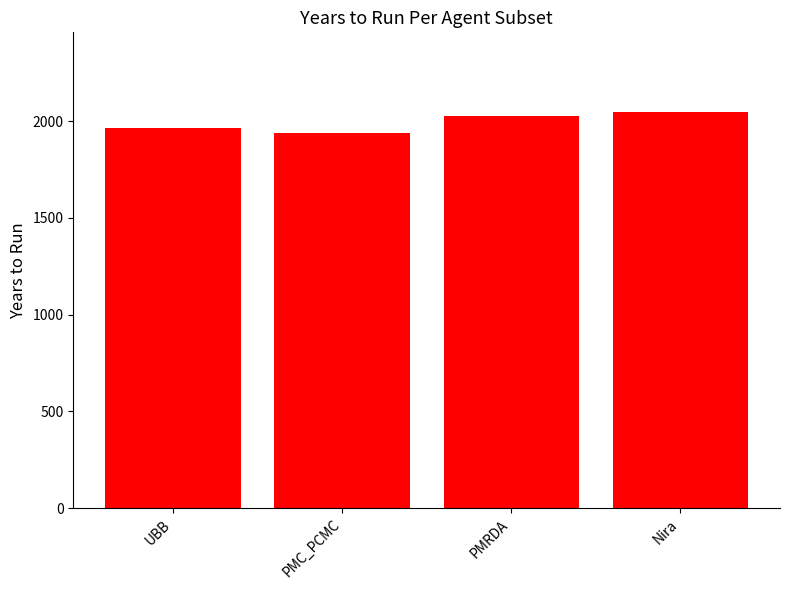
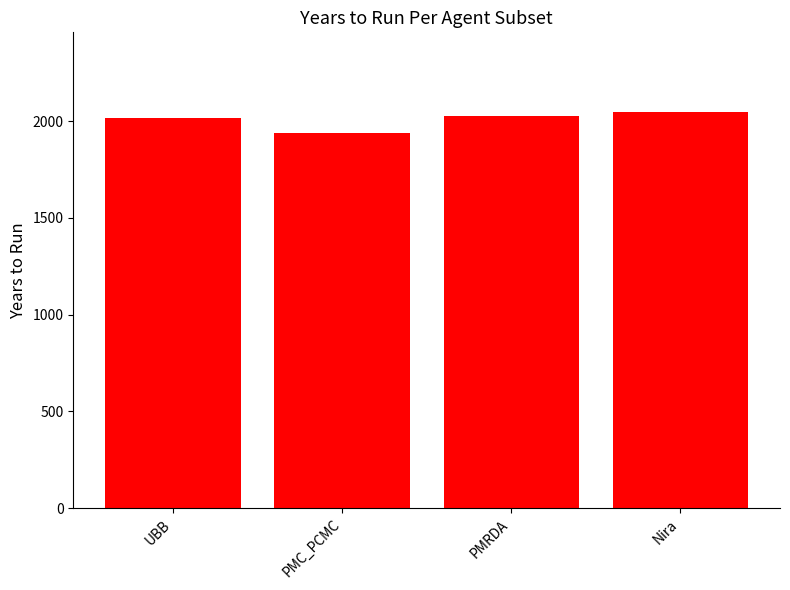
UBB: 1960 -> 2020
